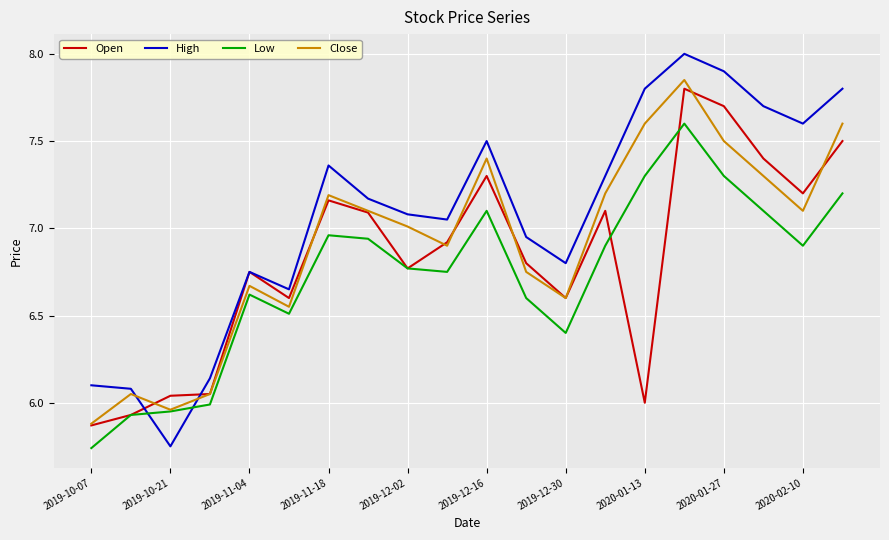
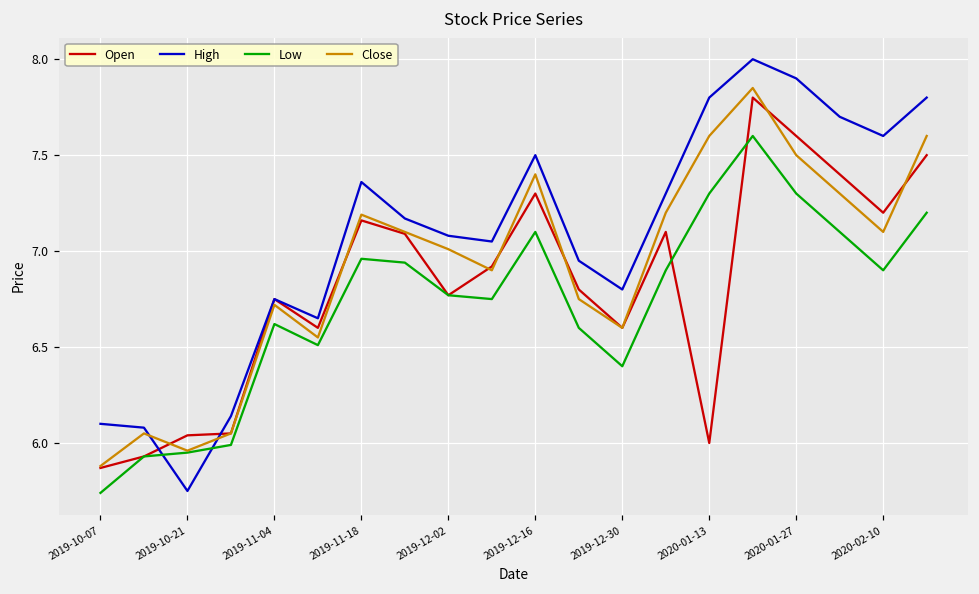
Close, 2019-11-04: 6.67 -> 6.72
Open, 2020-01-27: 7.7 -> 7.6
